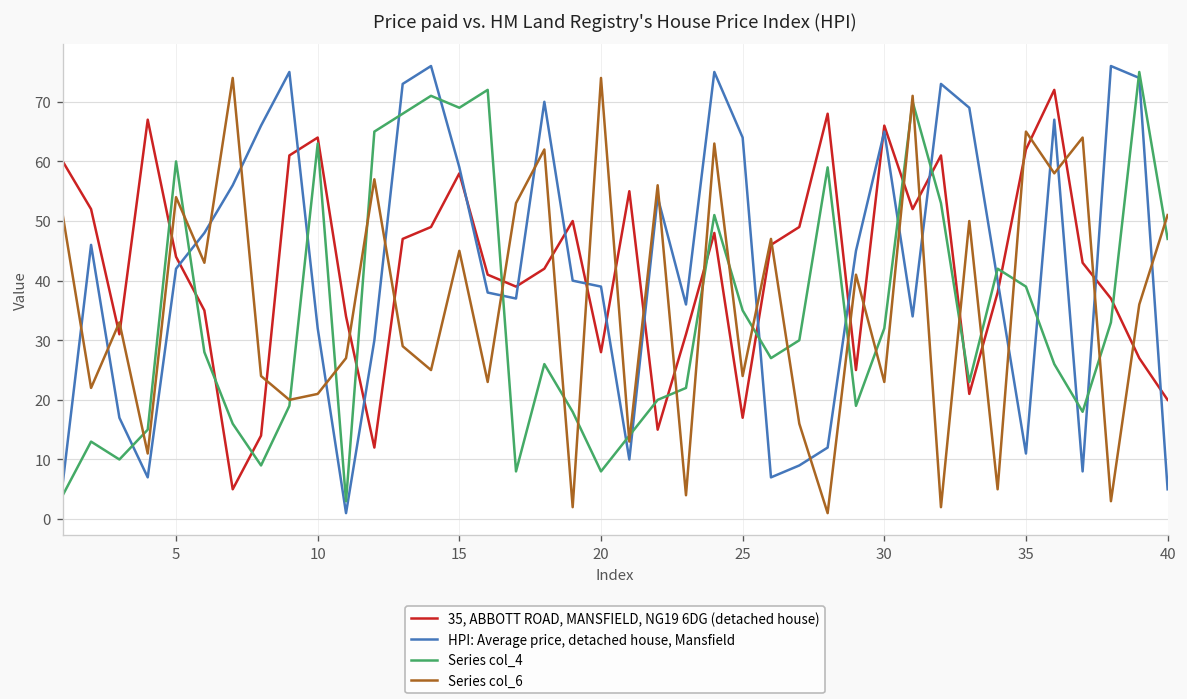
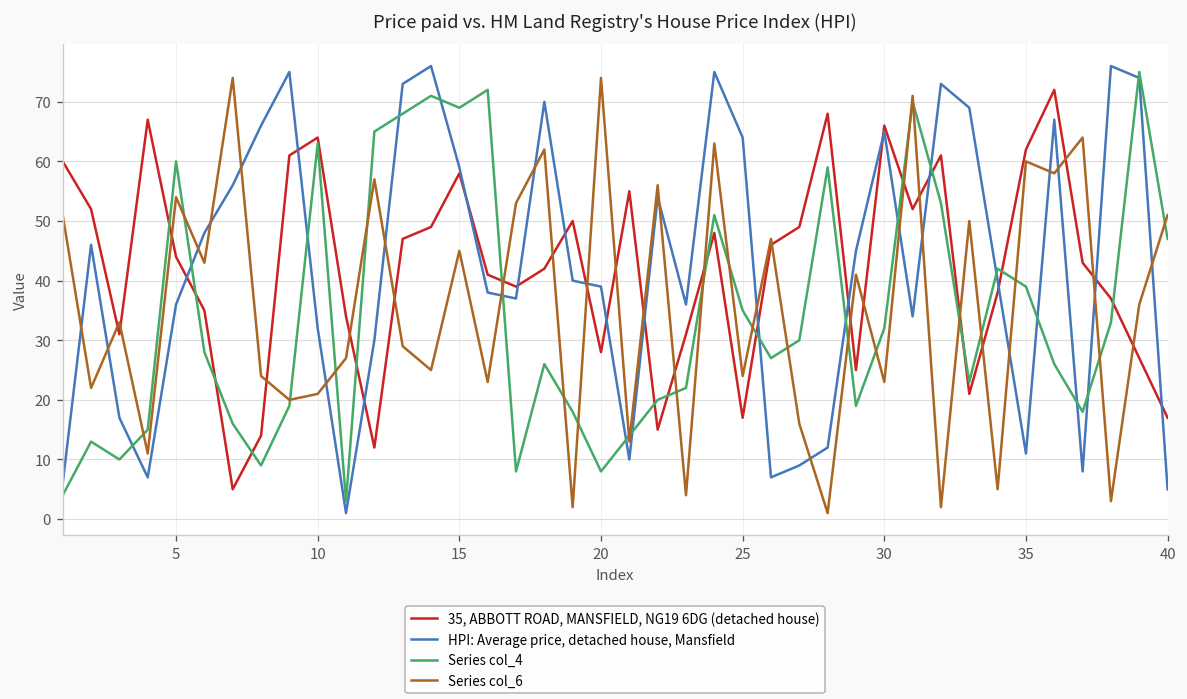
HPI: Average price, detached house, Mansfield, 5: 42 -> 36
Series col_6, 35: 65 -> 60
35, ABBOTT ROAD, MANSFIELD, NG19 6DG (detached house), 40: 20 -> 17
